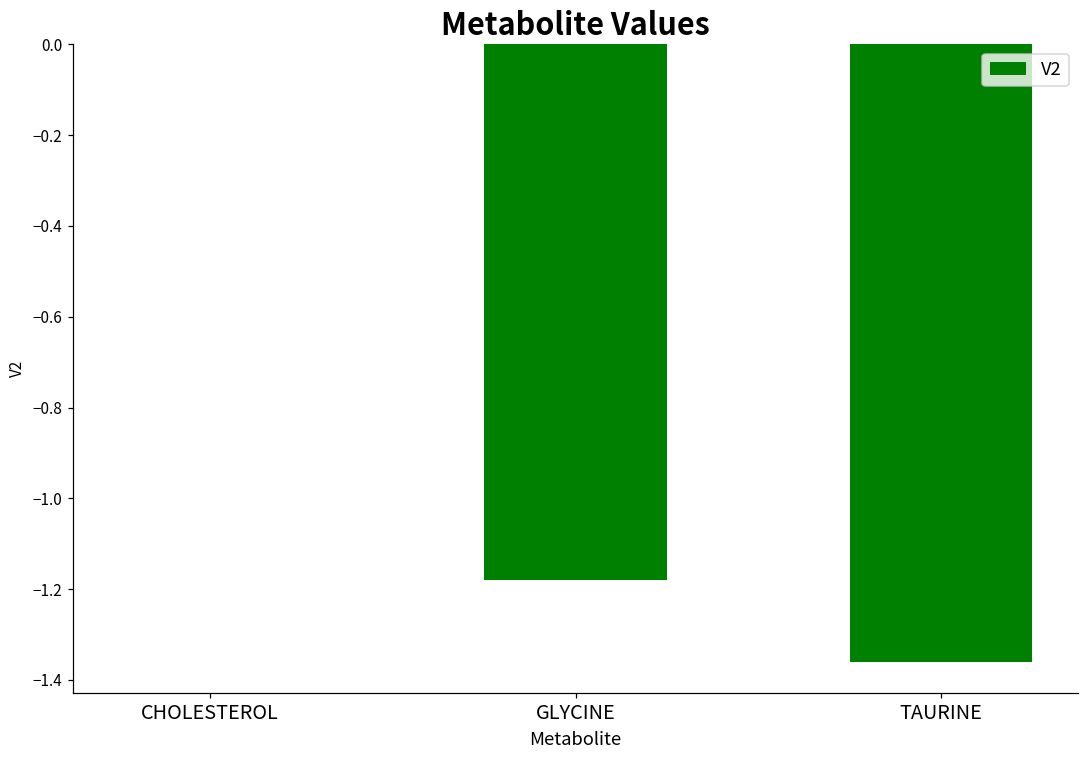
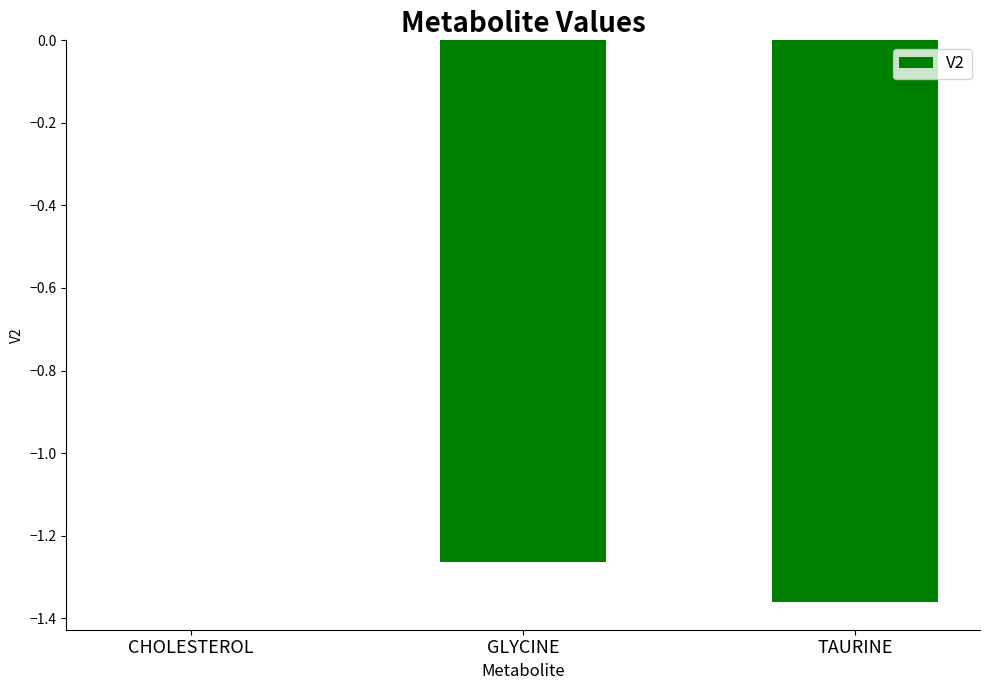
GLYCINE: -1.18 -> -1.26
